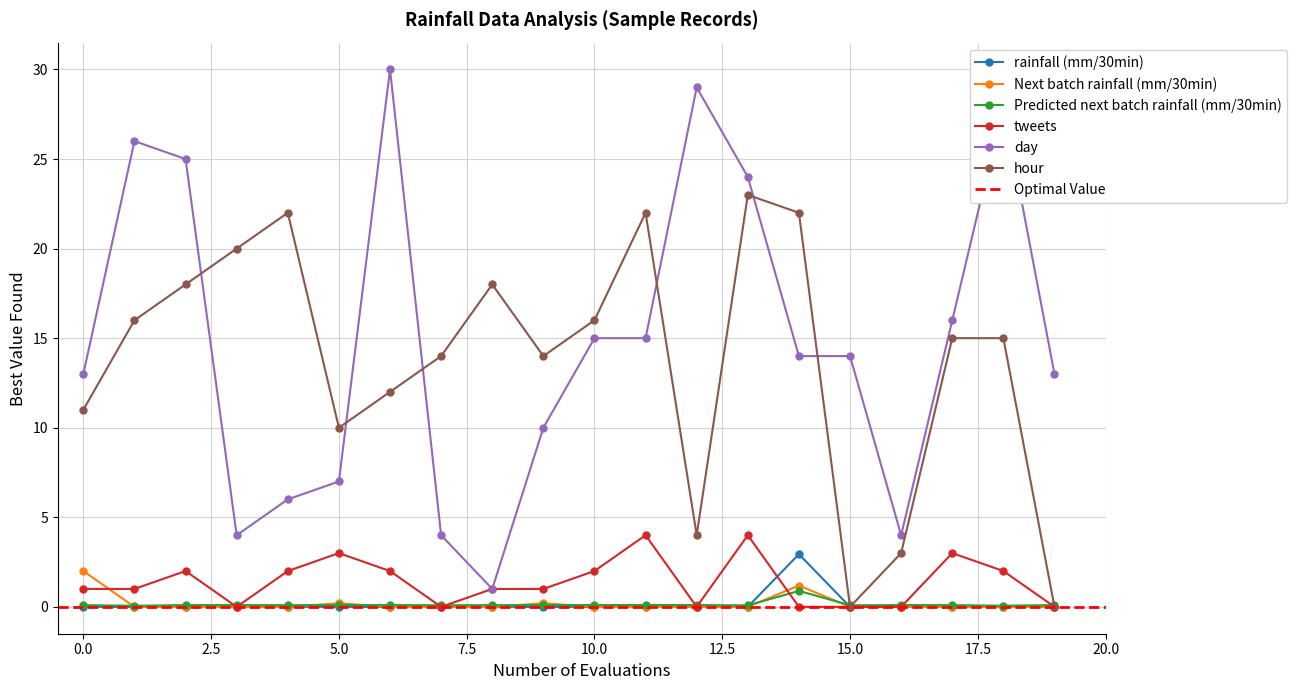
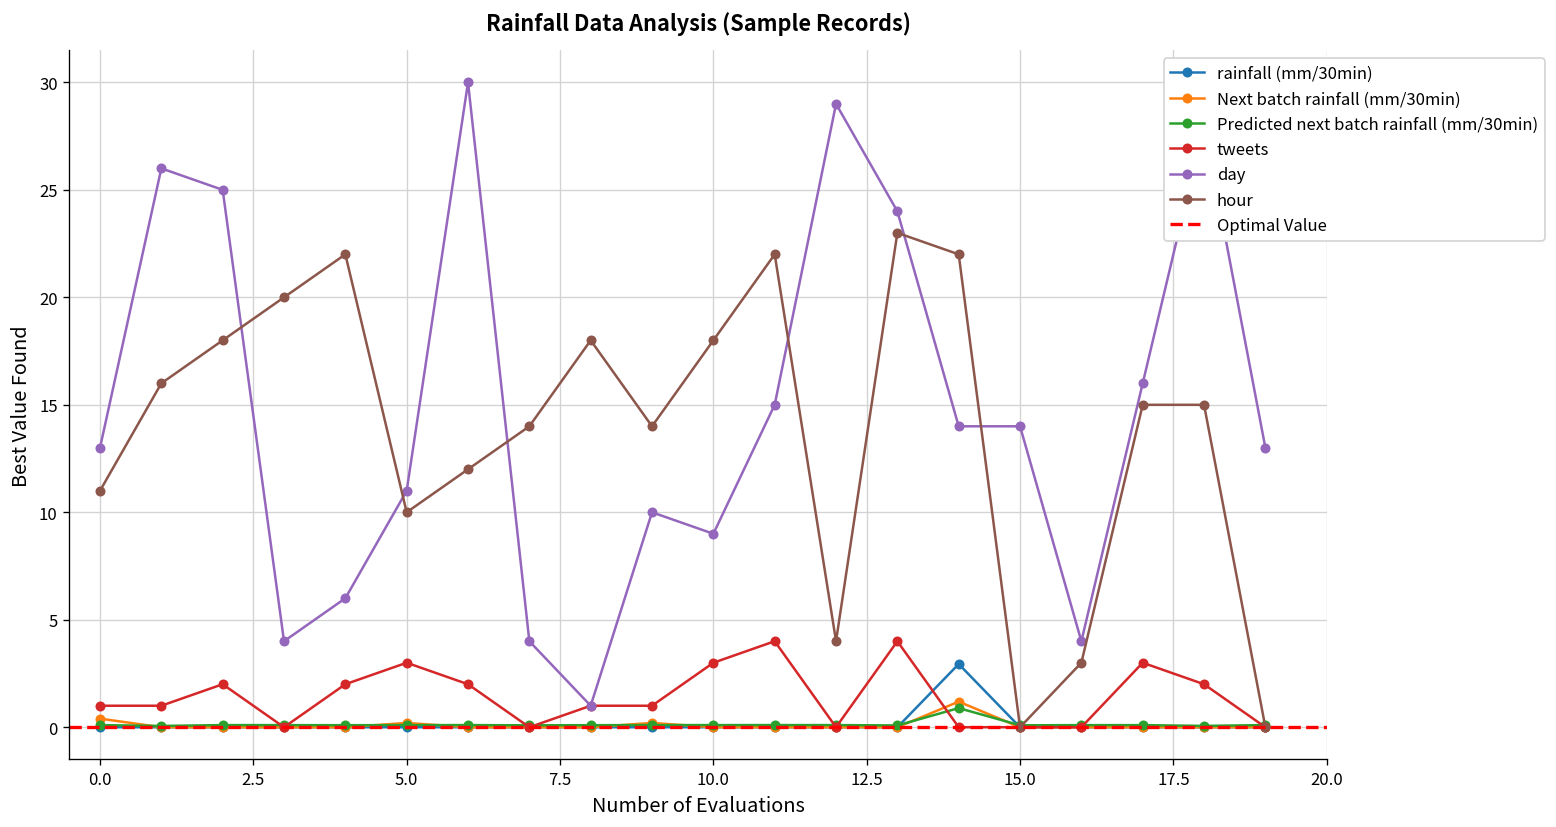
Next batch rainfall (mm/30min), 0.0: 2.0 -> 0.4
day, 5.0: 7 -> 11
tweets, 10.0: 2 -> 3
day, 10.0: 15 -> 9
hour, 10.0: 16 -> 18
